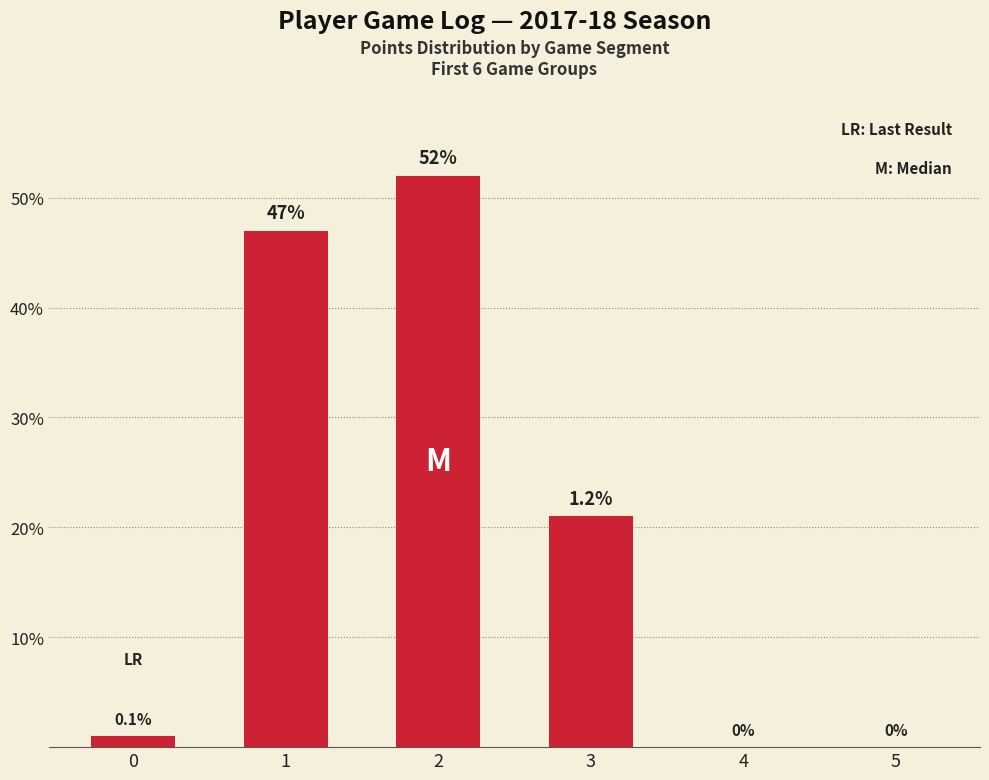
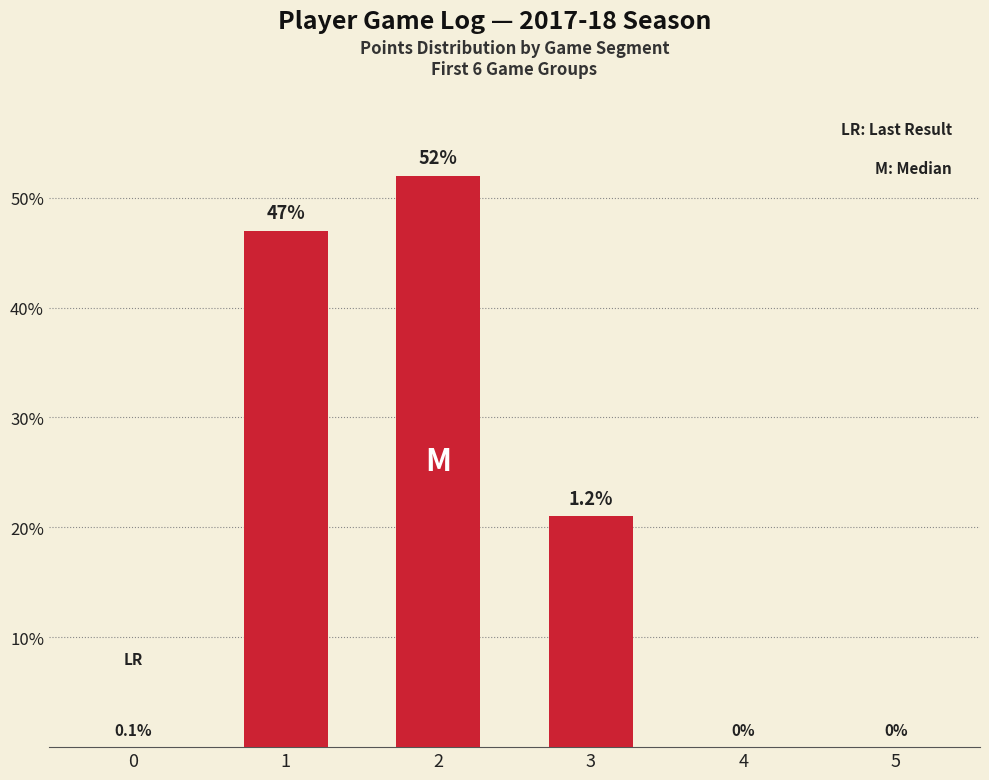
0: 1% -> 0%
